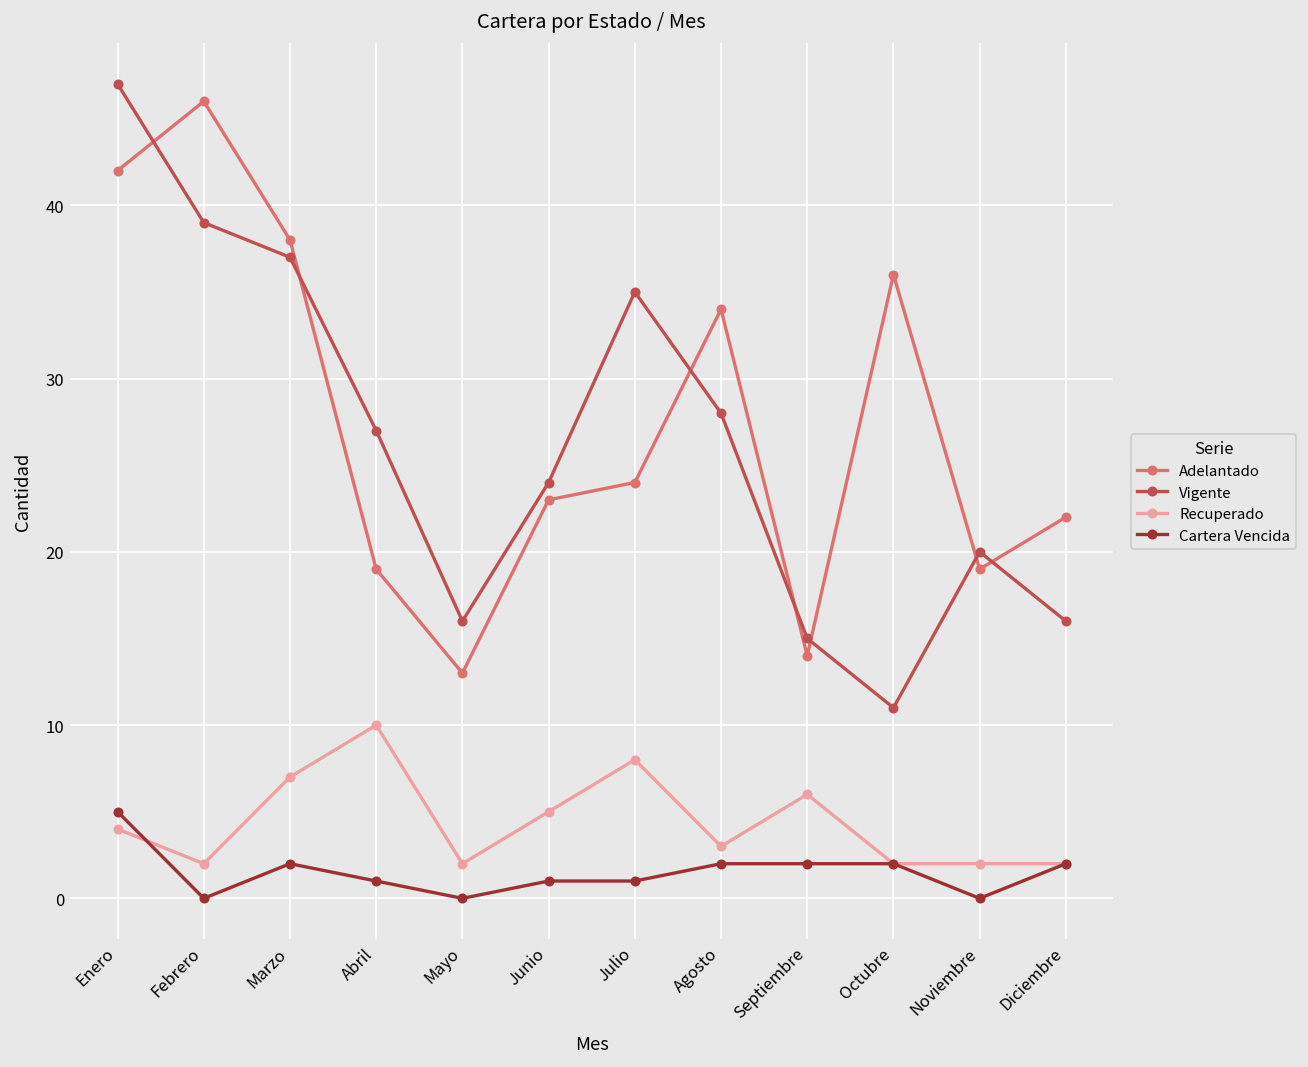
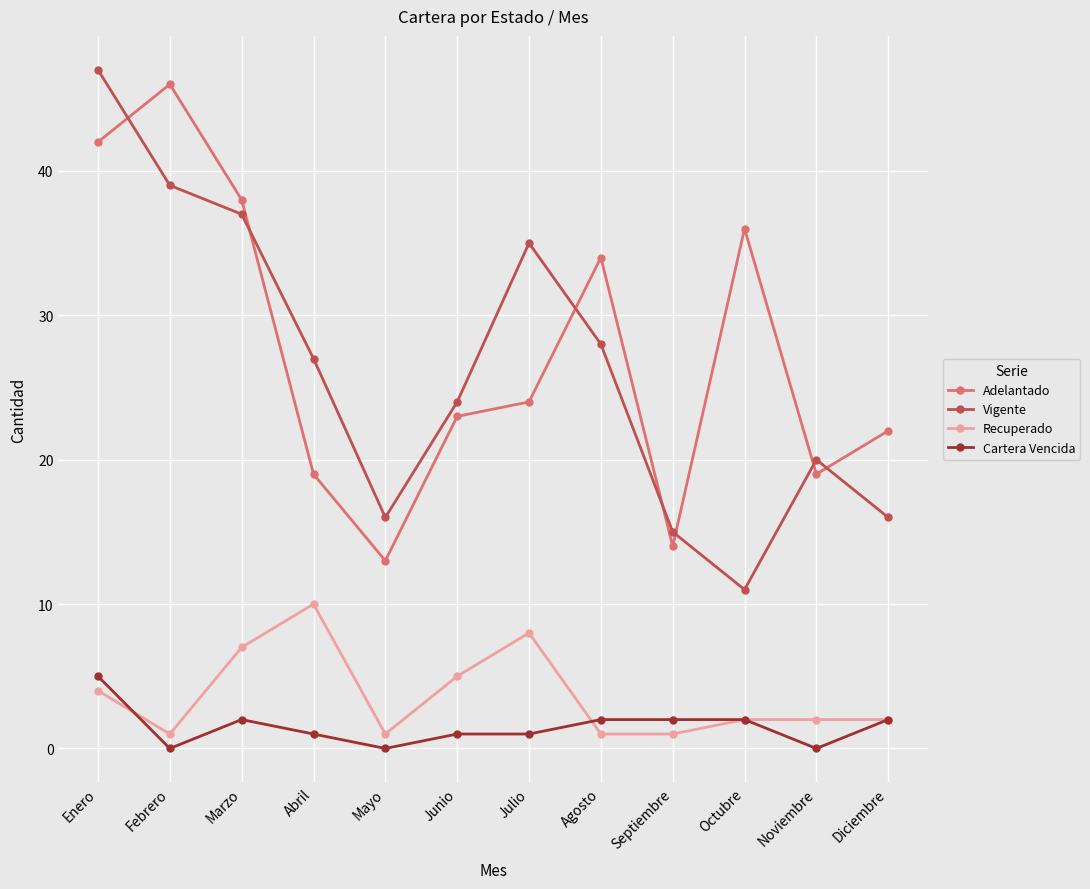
Recuperado, Febrero: 2 -> 1
Recuperado, Mayo: 2 -> 1
Recuperado, Agosto: 3 -> 1
Recuperado, Septiembre: 6 -> 1
